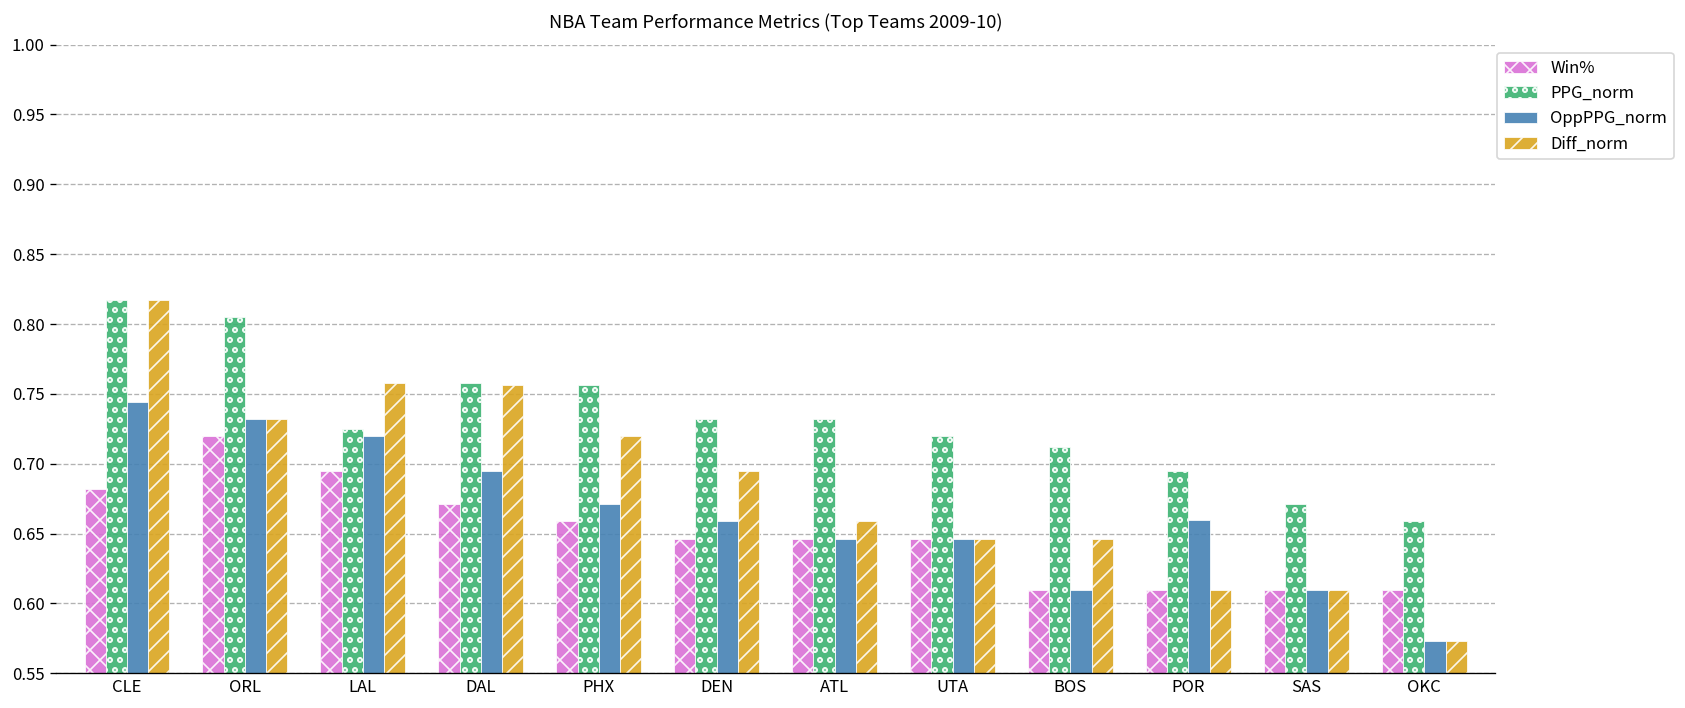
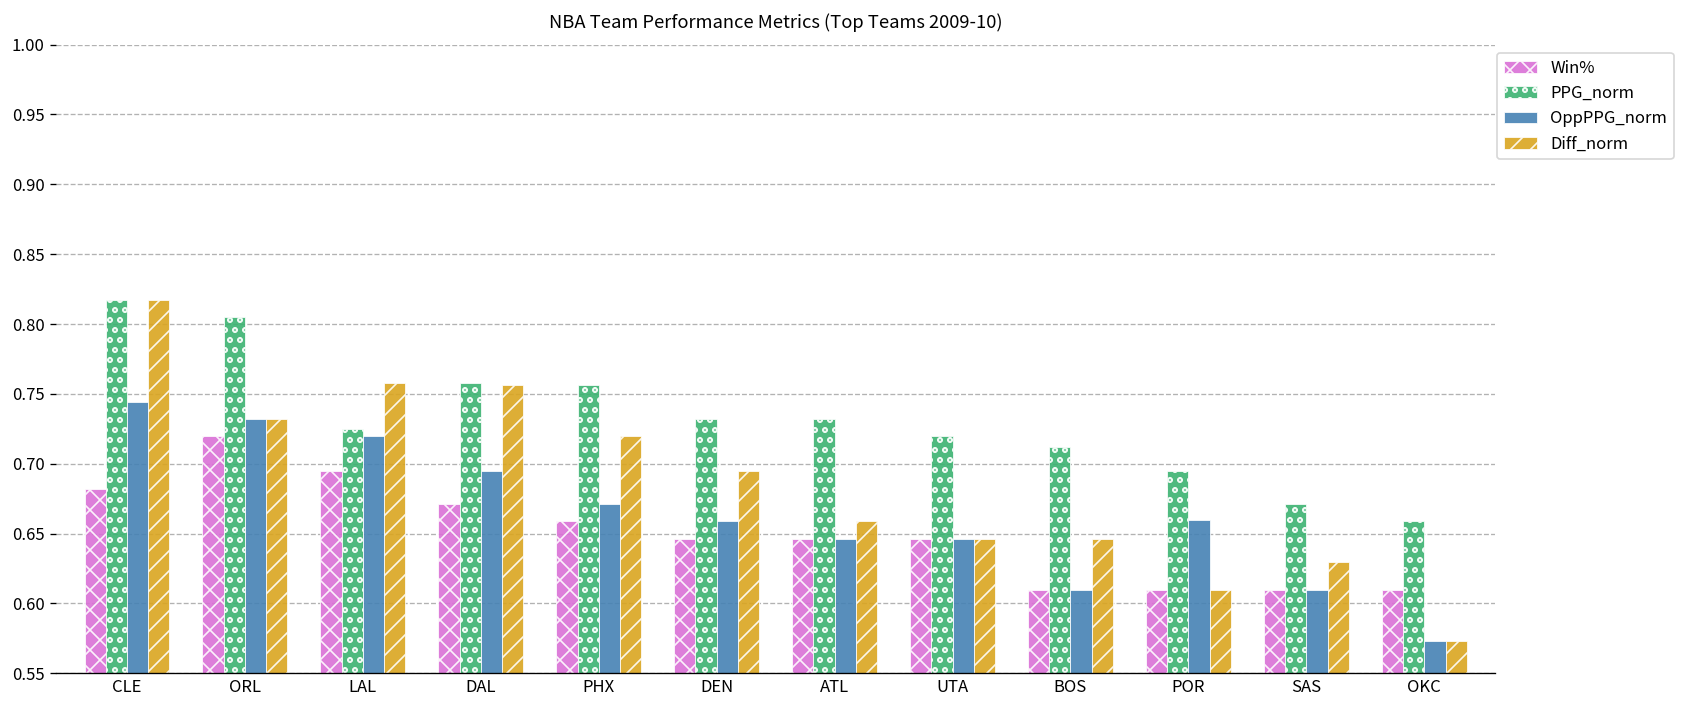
Diff_norm, SAS: 0.61 -> 0.63
